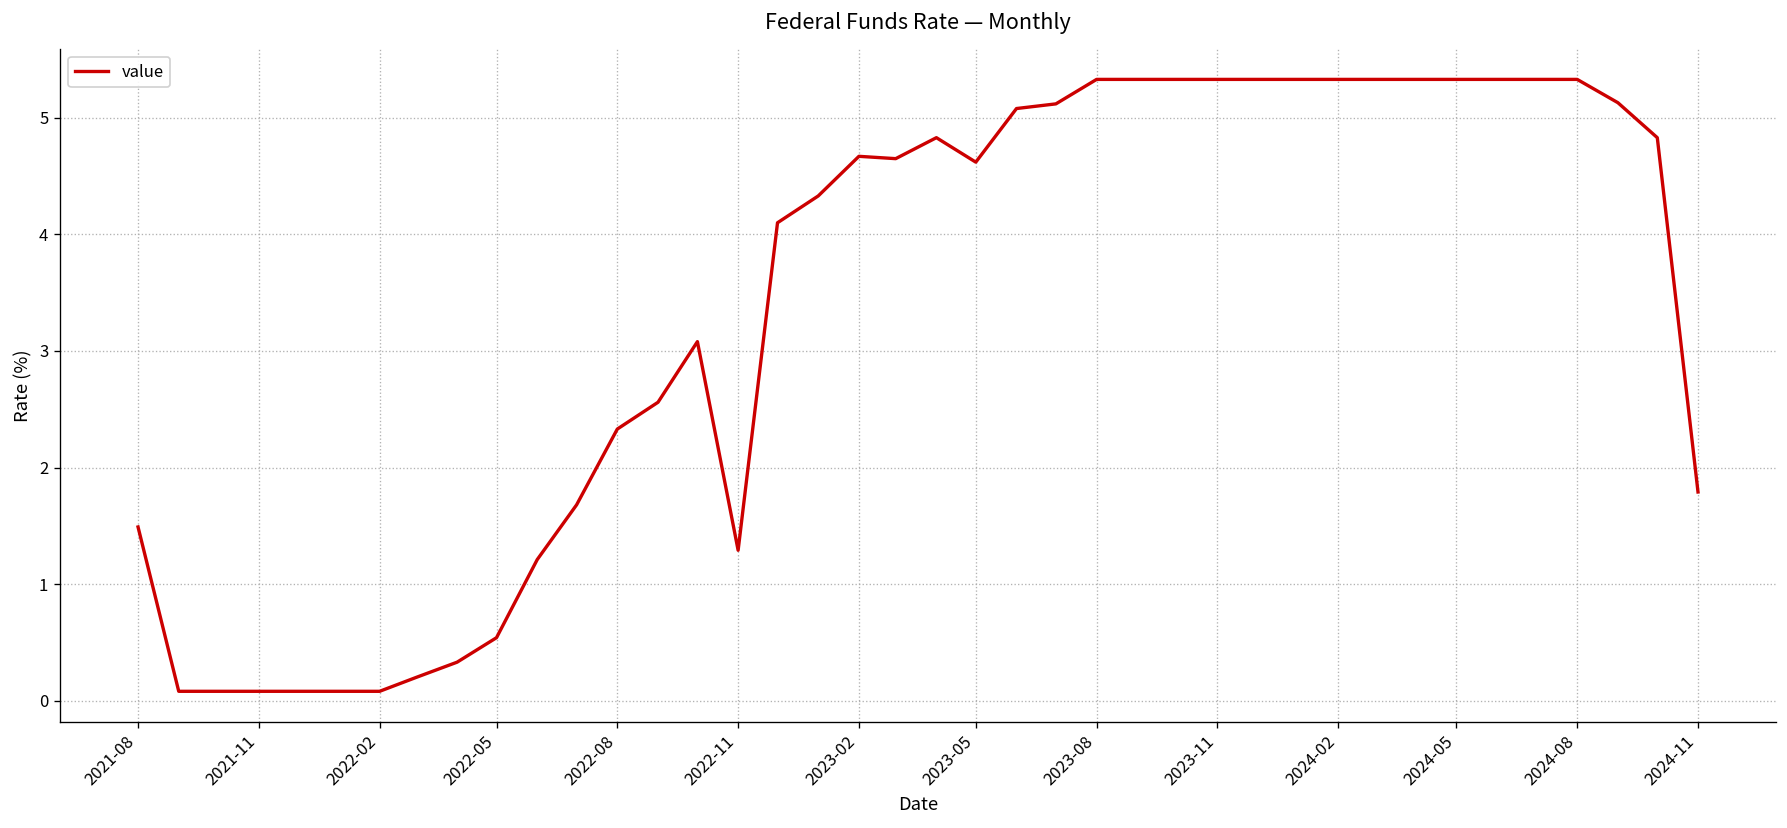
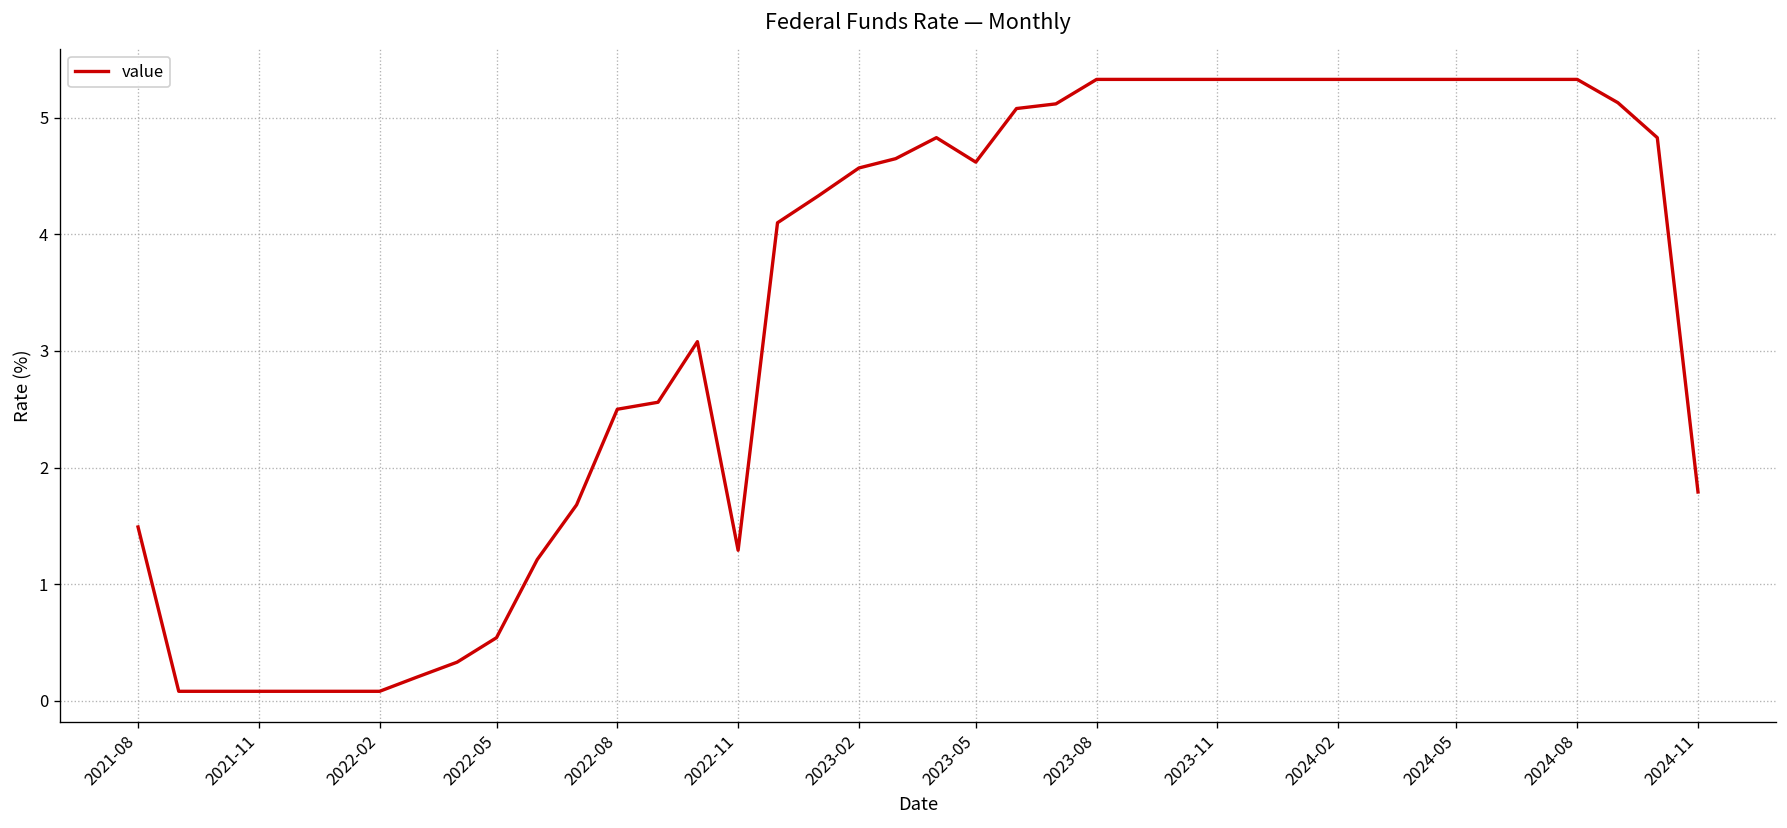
2022-08: 2.3 -> 2.5
2023-02: 4.7 -> 4.6
